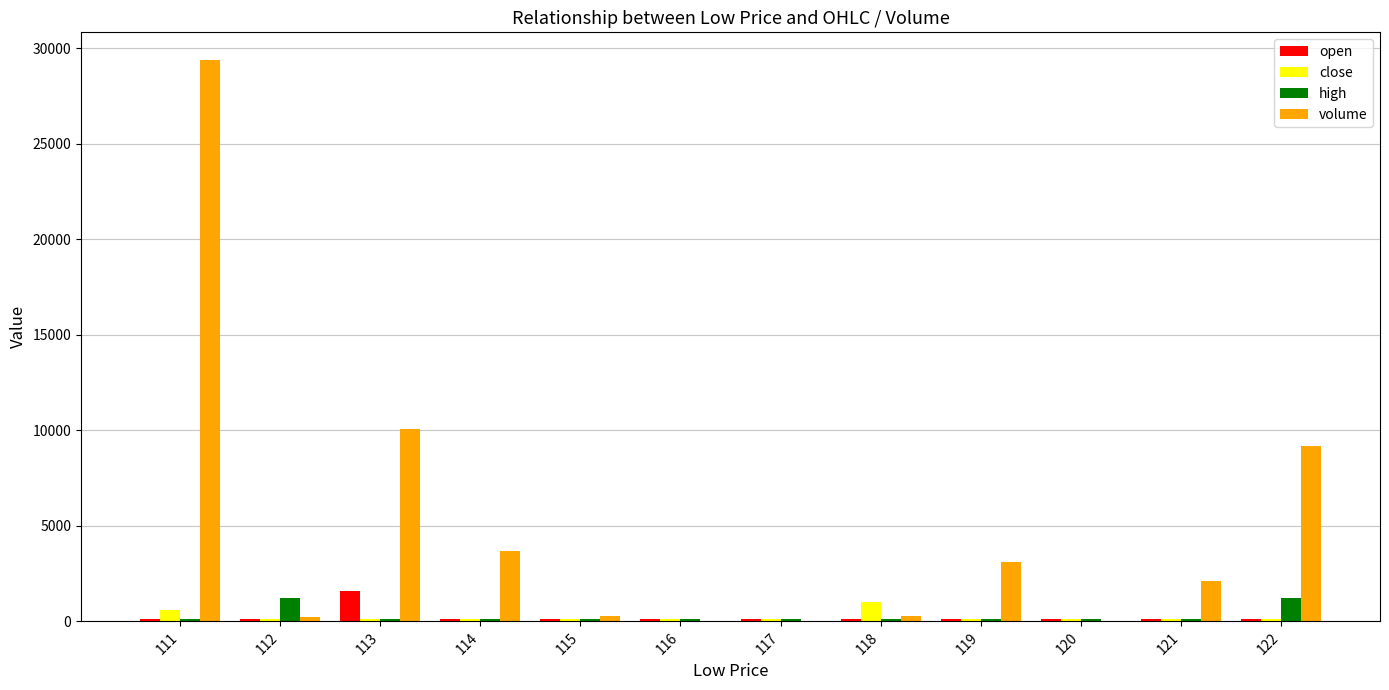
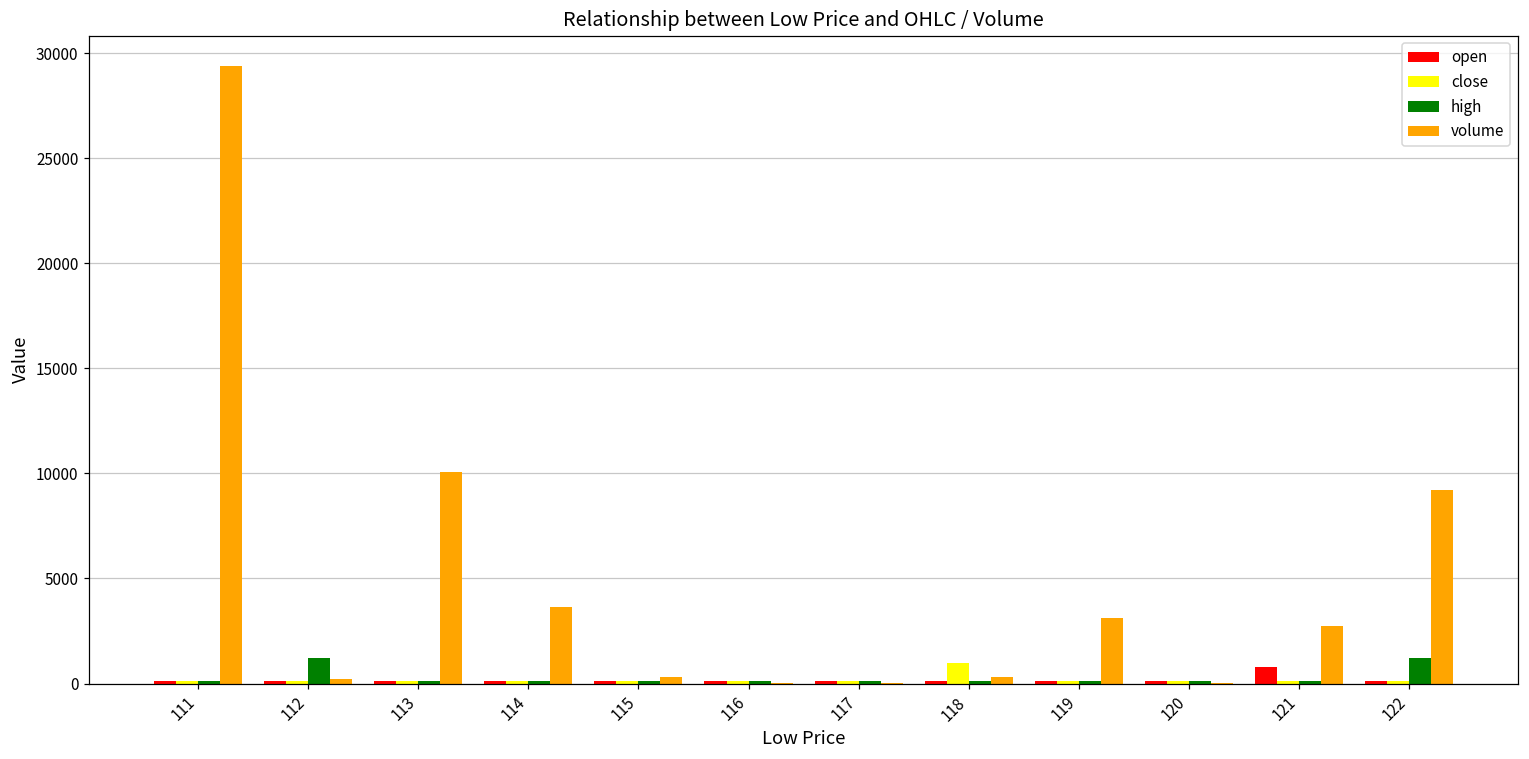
close, 111: 600 -> 100
open, 113: 1600 -> 100
open, 121: 100 -> 800
volume, 121: 2100 -> 2700
